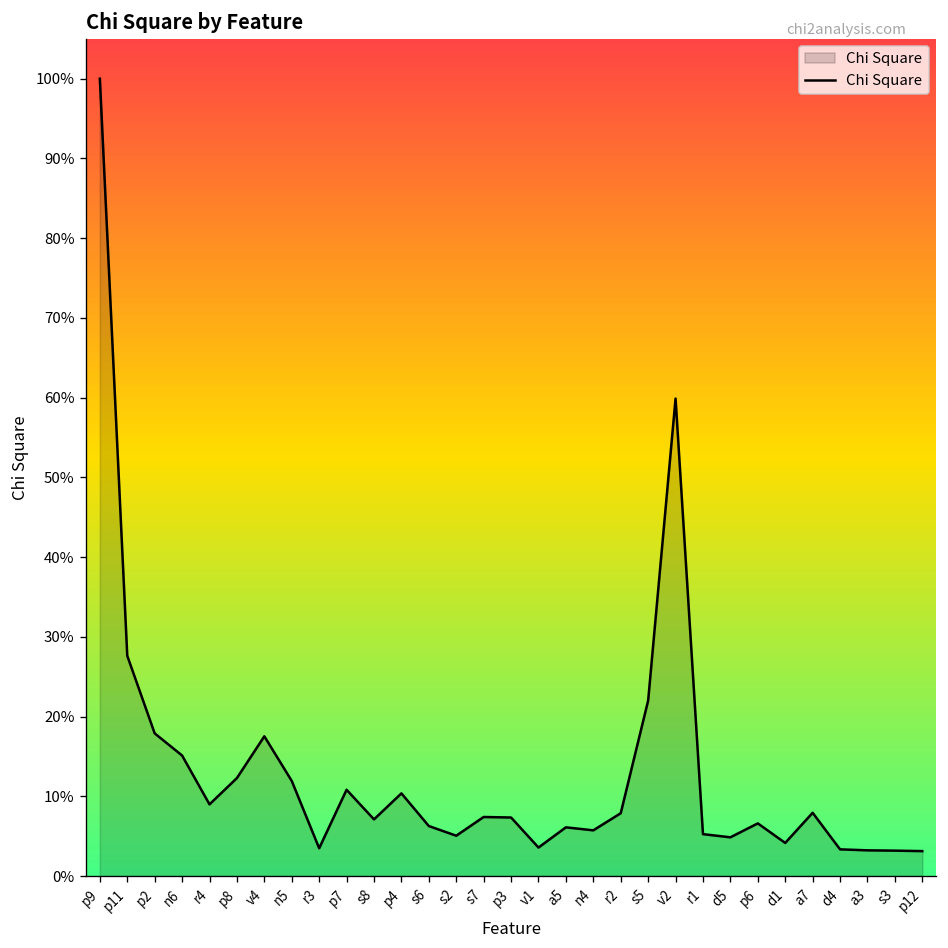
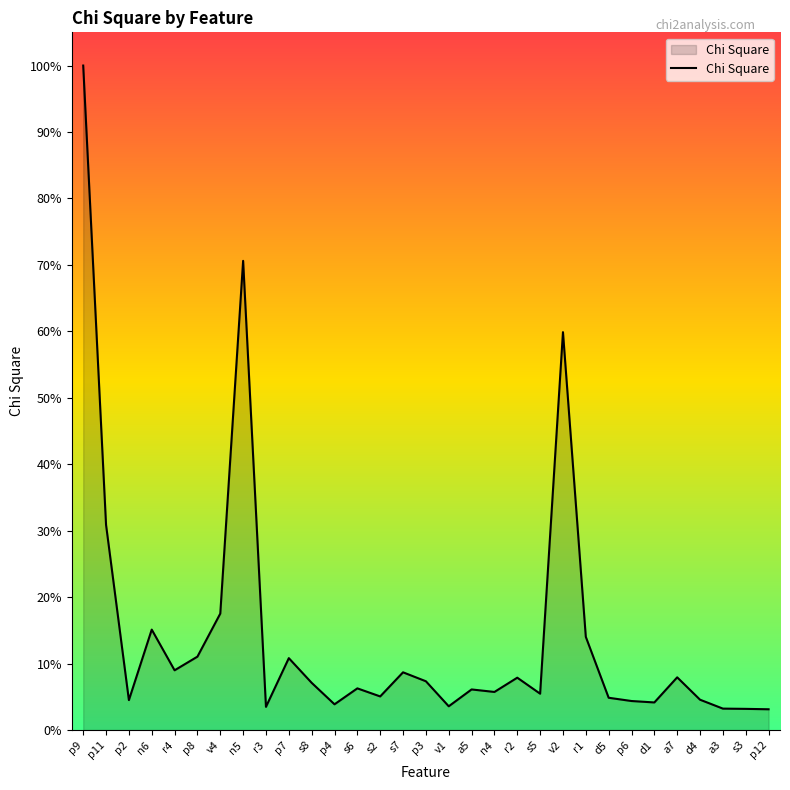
p11: 28% -> 31%
p2: 18% -> 5%
p8: 12% -> 11%
n5: 12% -> 71%
p4: 10% -> 4%
s7: 7% -> 9%
s5: 22% -> 5%
r1: 5% -> 14%
p6: 7% -> 4%
d4: 3% -> 5%
